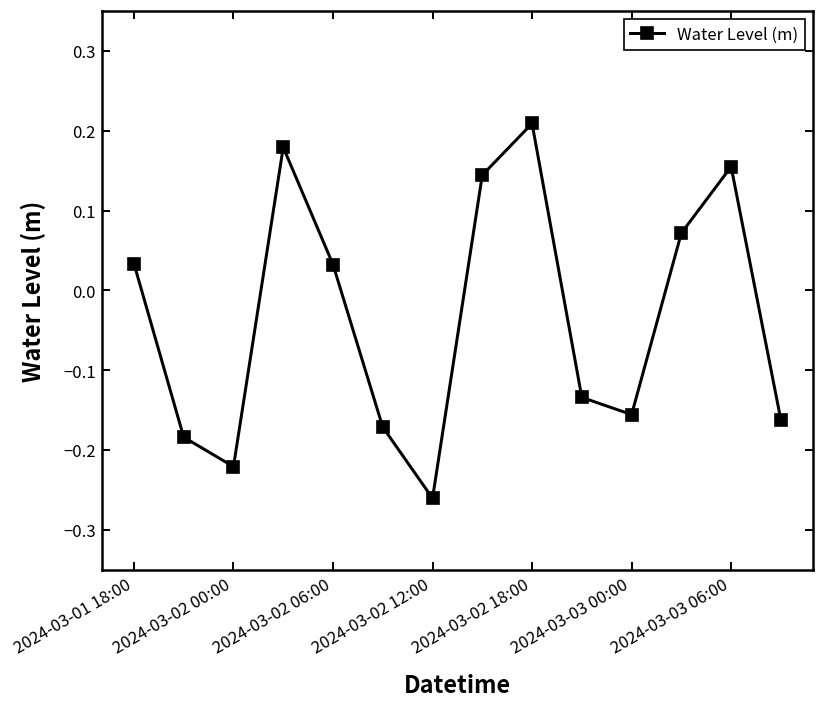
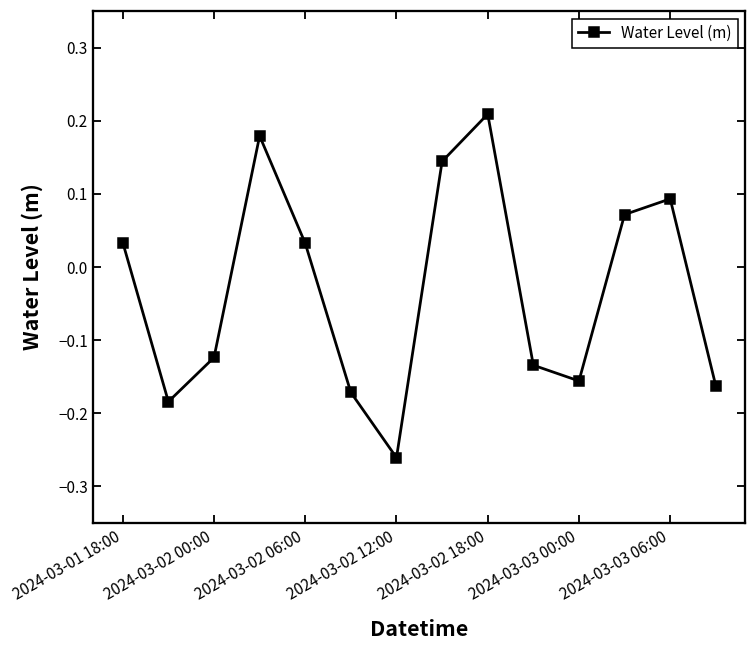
2024-03-02 00:00: -0.22 -> -0.12
2024-03-03 06:00: 0.15 -> 0.09
